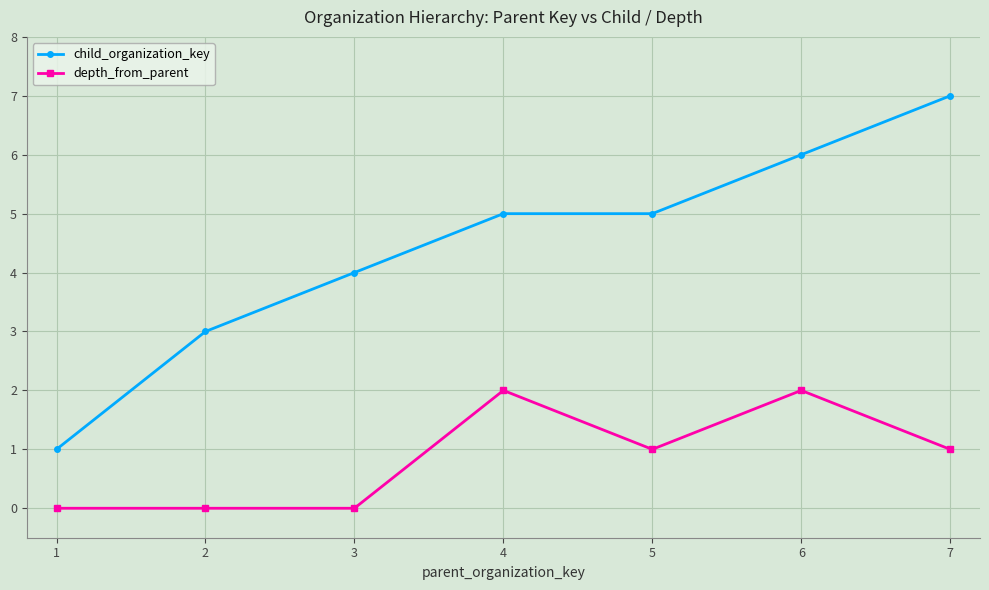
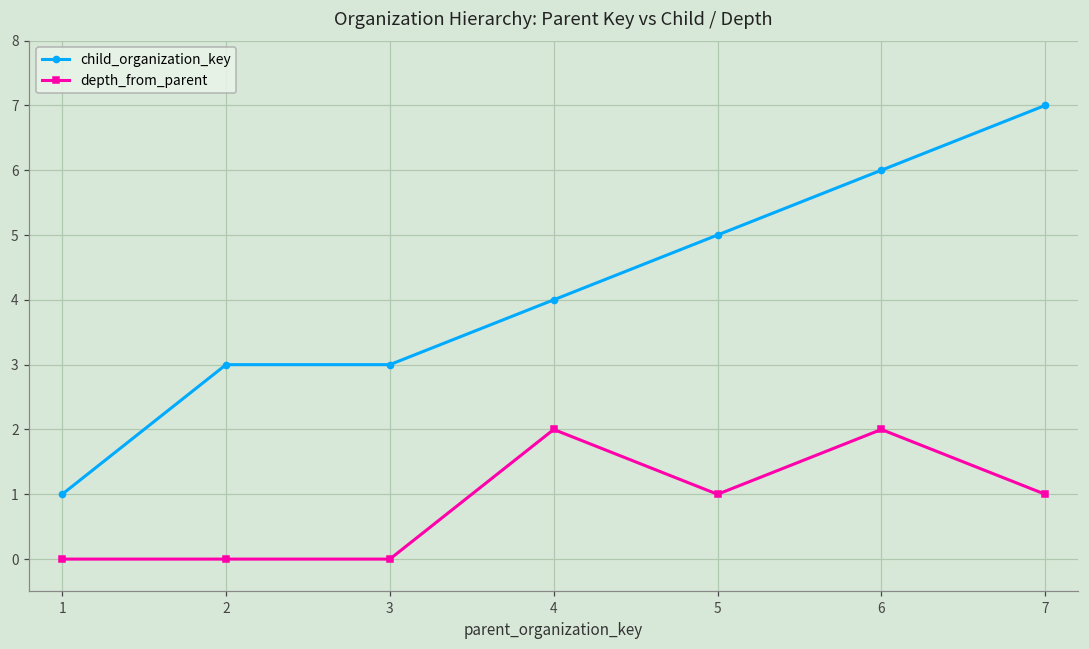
child_organization_key, 3: 4 -> 3
child_organization_key, 4: 5 -> 4
